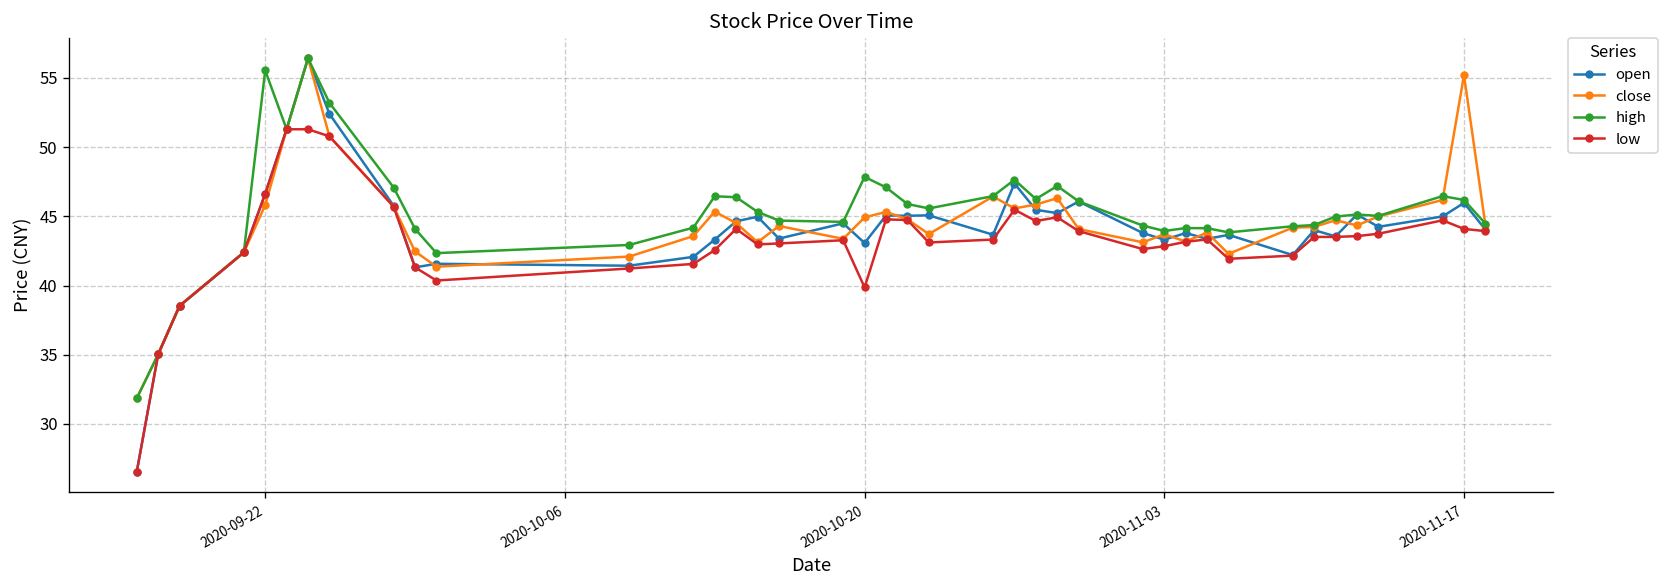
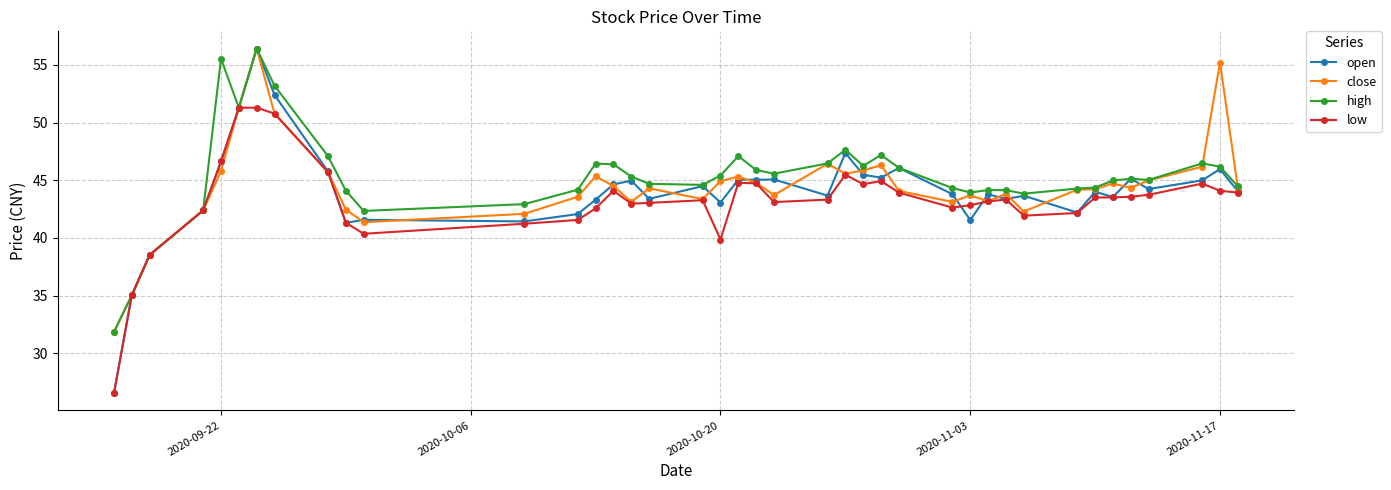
high, 2020-10-20: 47.9 -> 45.4
open, 2020-11-03: 43.3 -> 41.6
